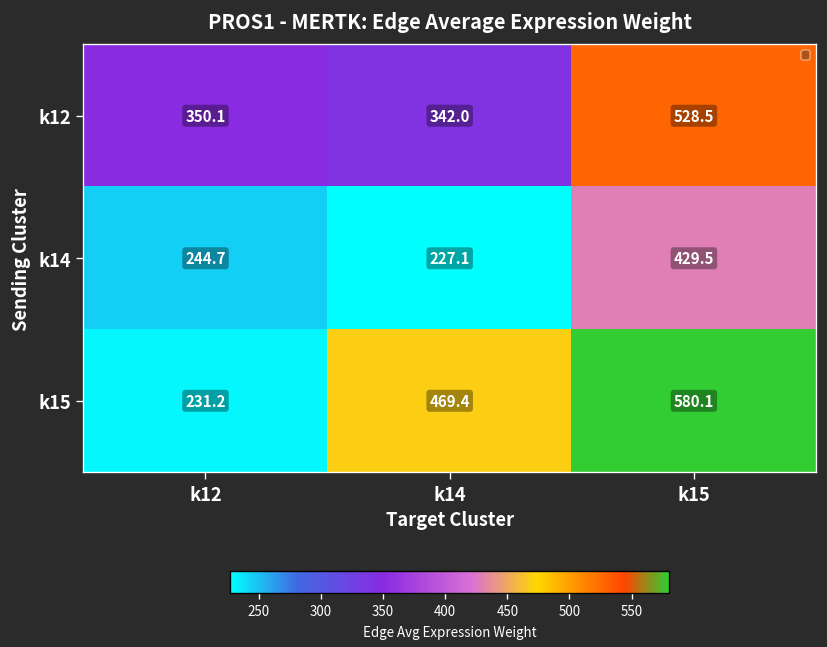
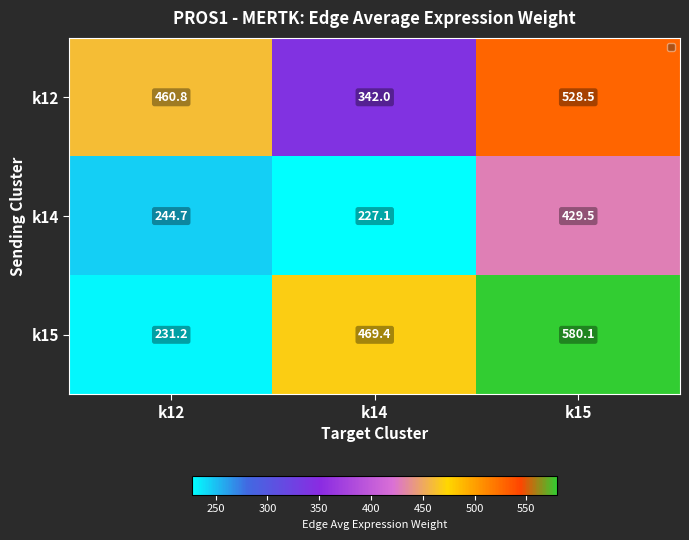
k12, k12: 350.1 -> 460.8
